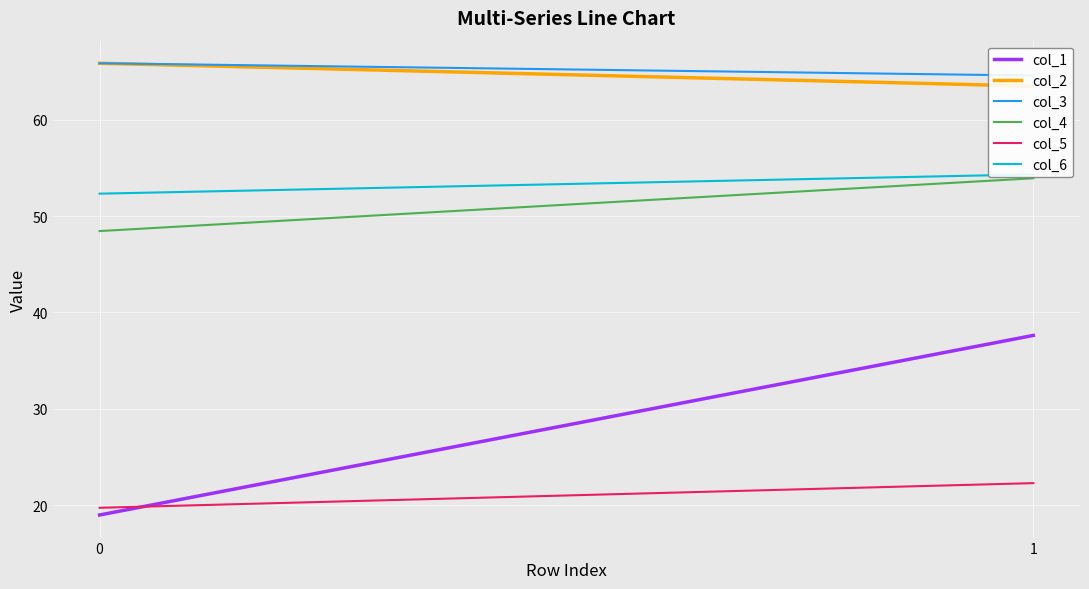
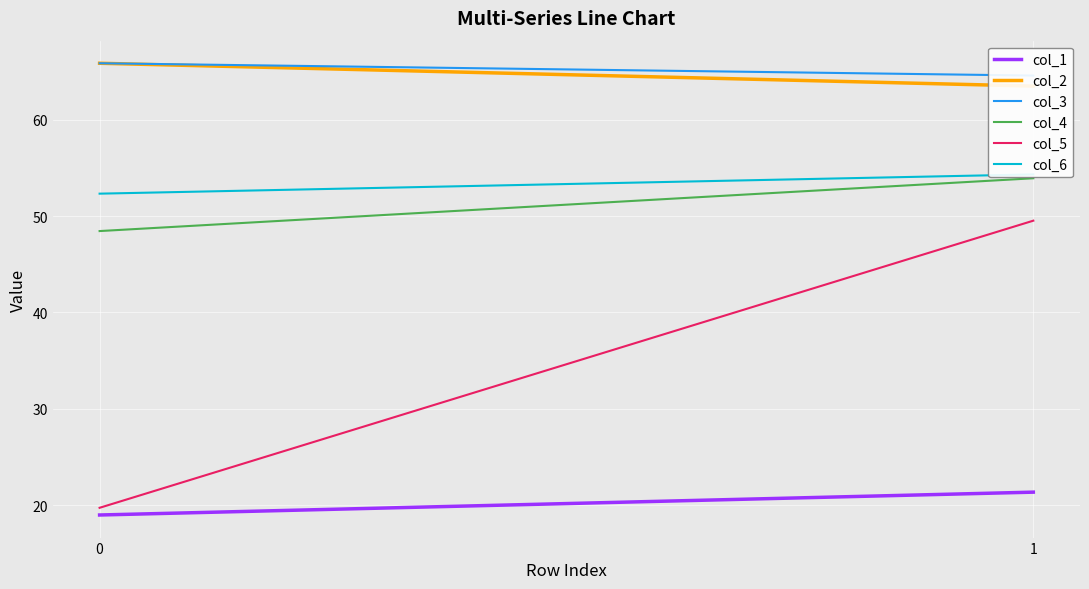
col_1, 1: 38 -> 21
col_5, 1: 22 -> 50
